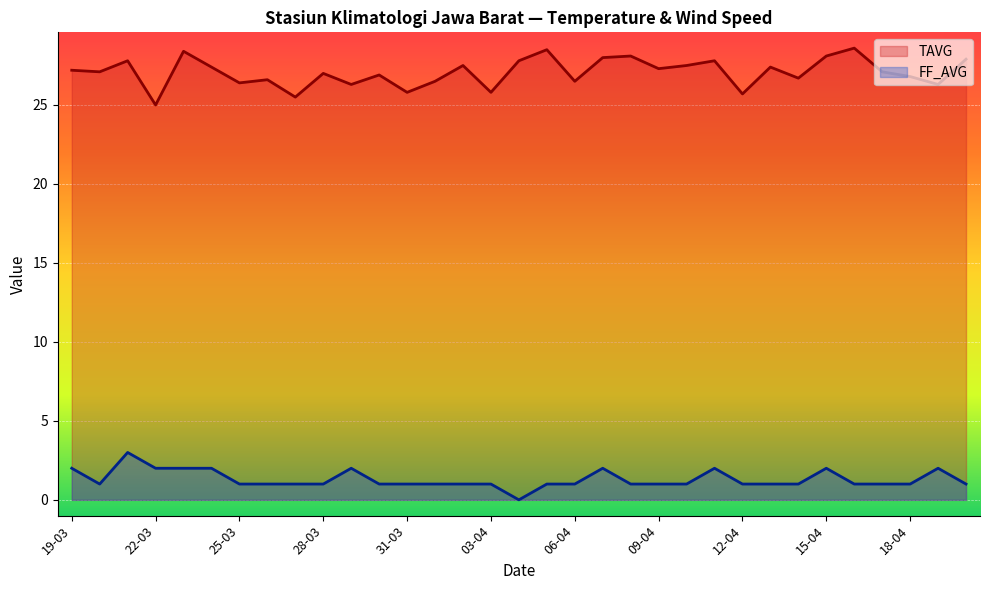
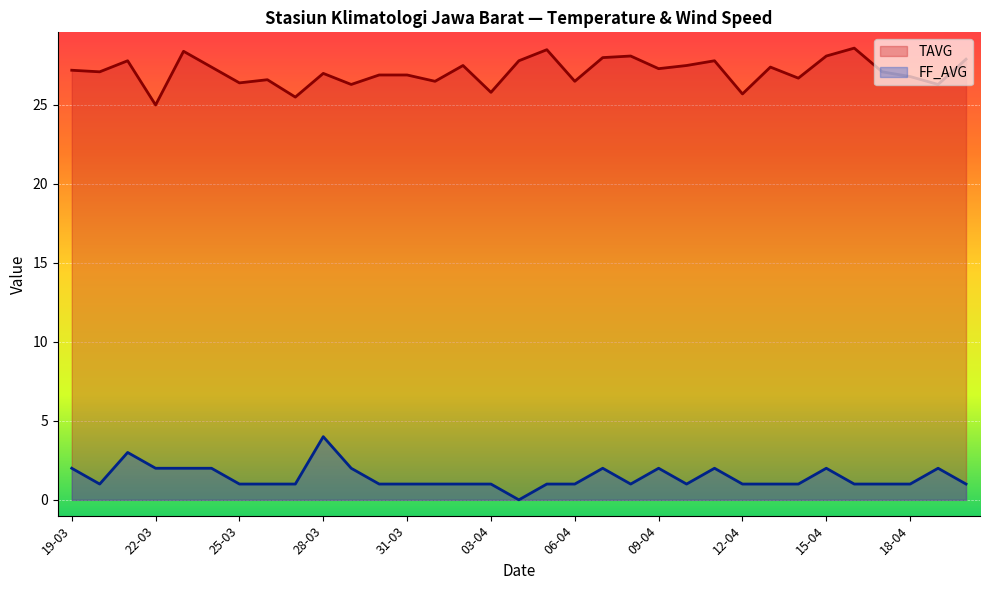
FF_AVG, 28-03: 1 -> 4
TAVG, 31-03: 25.8 -> 26.9
FF_AVG, 09-04: 1 -> 2
